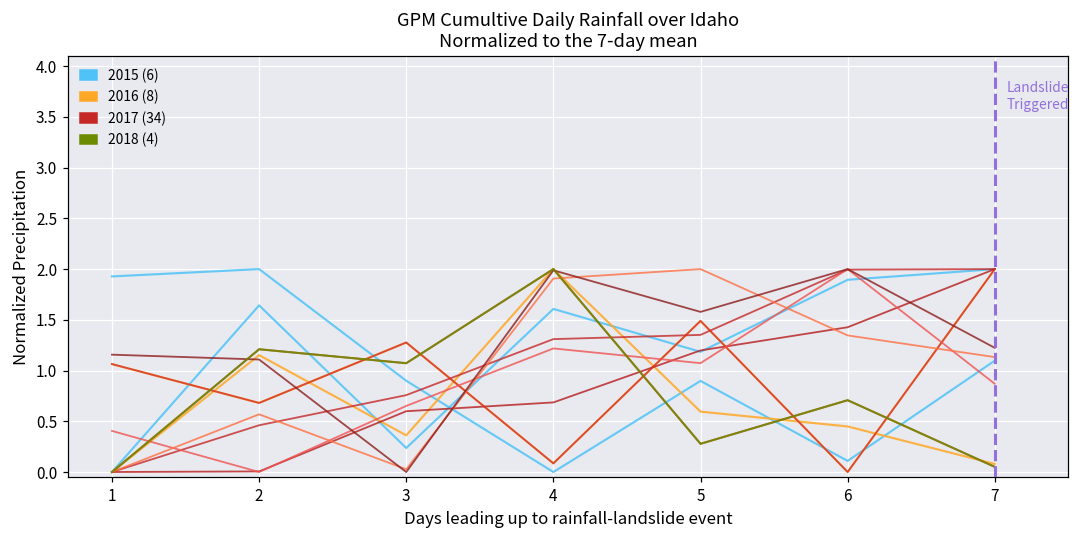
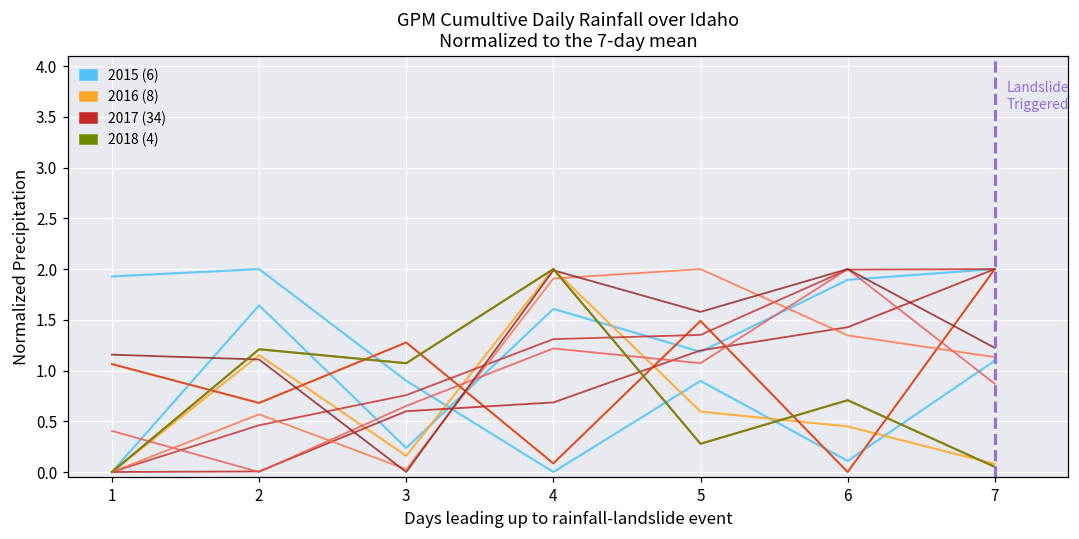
2016 (8), 3: 0.4 -> 0.2
